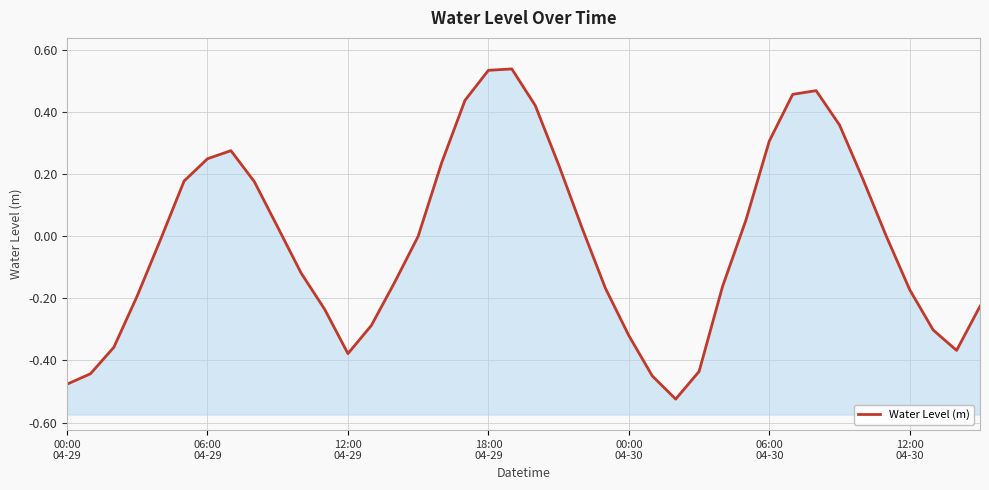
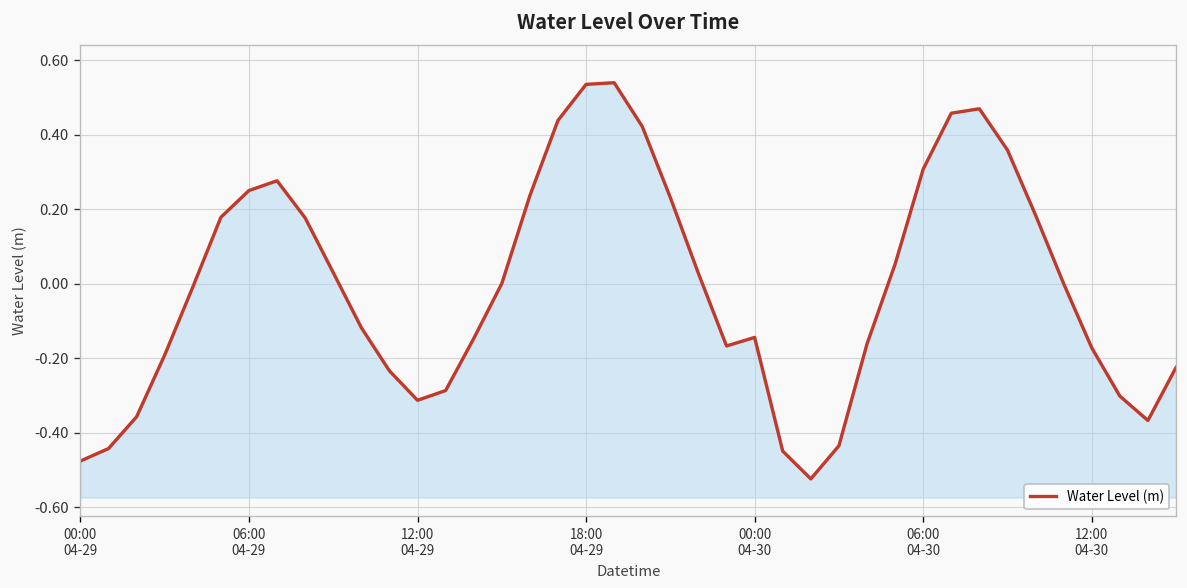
12:00 04-29: -0.38 -> -0.31
00:00 04-30: -0.32 -> -0.14
